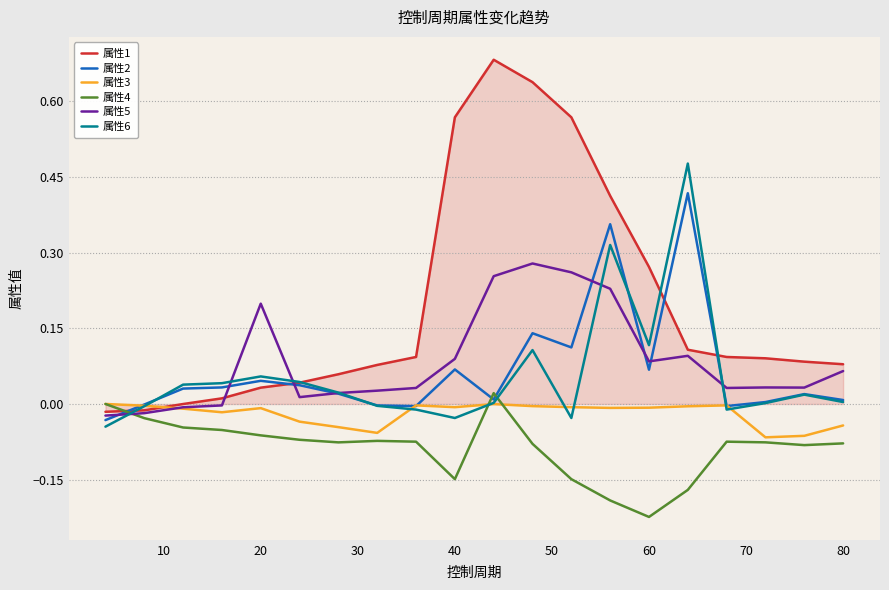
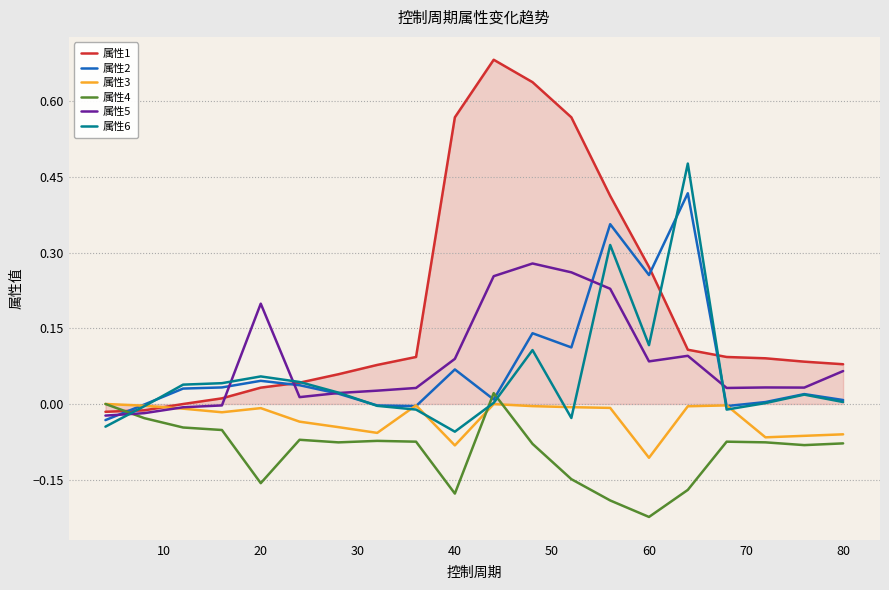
属性4, 20: -0.06 -> -0.16
属性3, 40: -0.01 -> -0.08
属性4, 40: -0.15 -> -0.18
属性6, 40: -0.03 -> -0.05
属性2, 60: 0.07 -> 0.26
属性3, 60: -0.01 -> -0.11
属性3, 80: -0.04 -> -0.06
